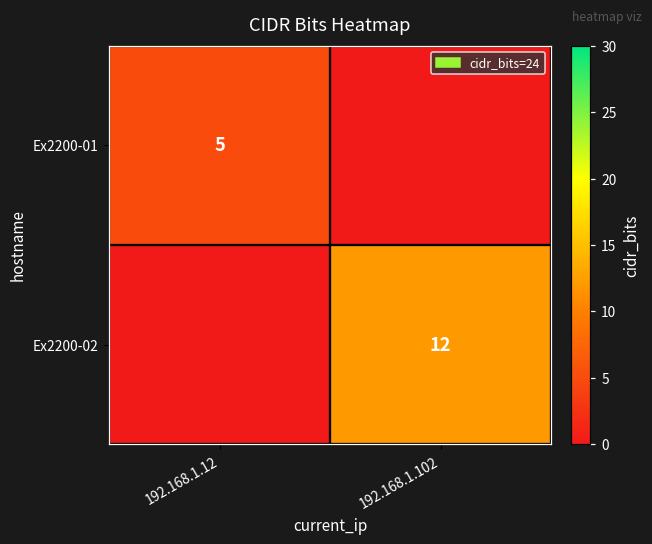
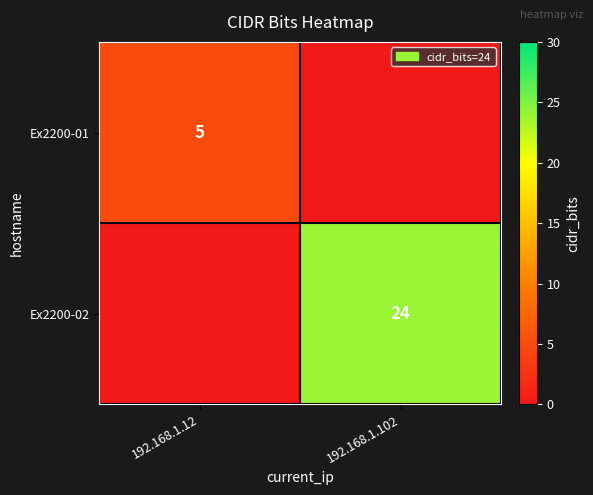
Ex2200-02, 192.168.1.102: 12 -> 24
